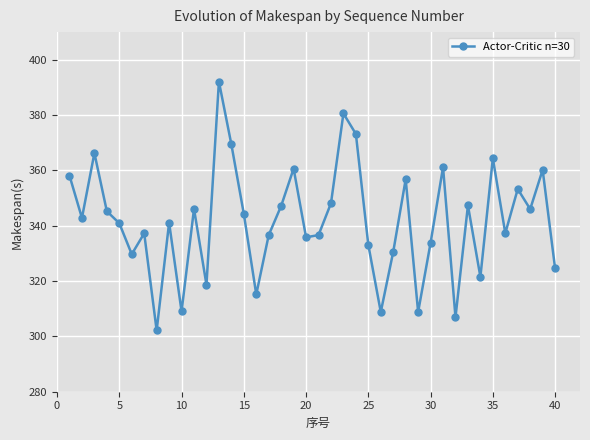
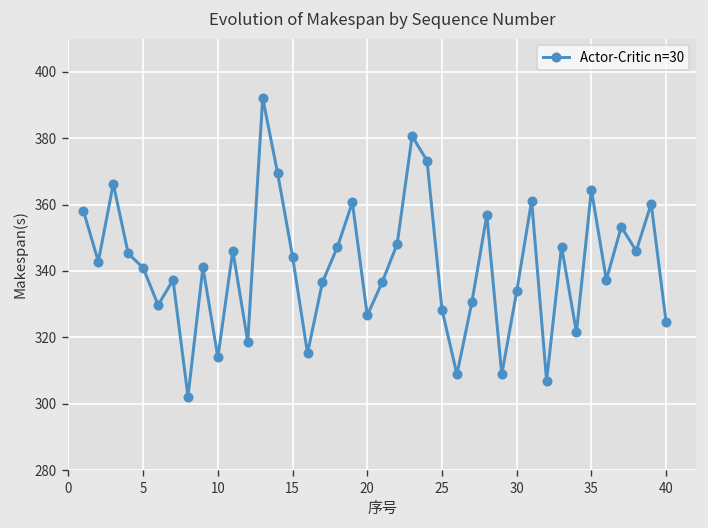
10: 309 -> 314
20: 336 -> 327
25: 333 -> 328
